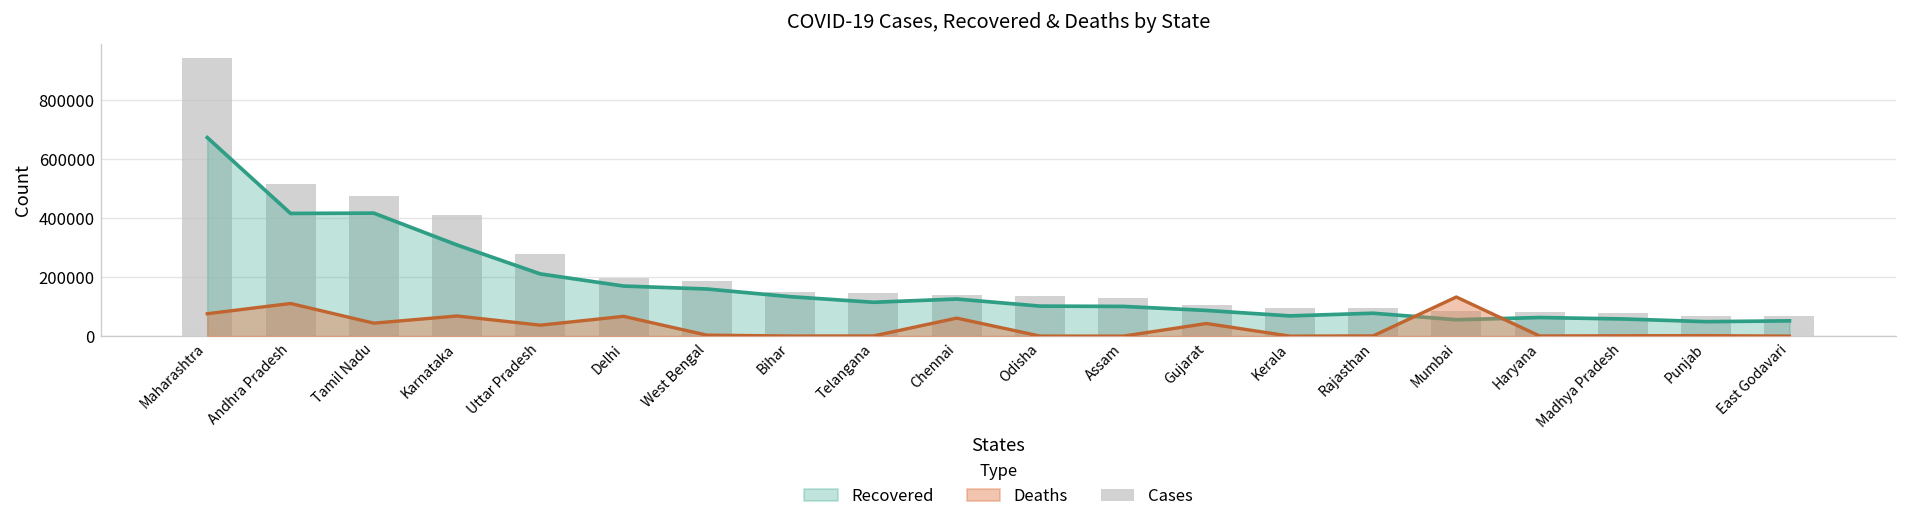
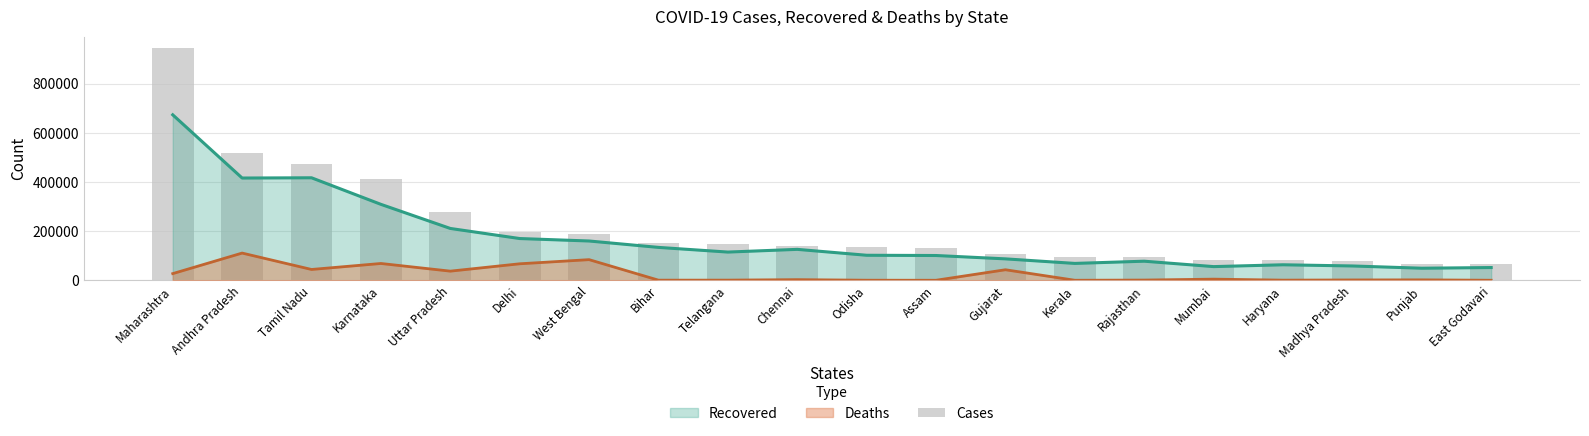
Deaths, Maharashtra: 80000 -> 30000
Deaths, West Bengal: 0 -> 80000
Deaths, Chennai: 60000 -> 0
Deaths, Mumbai: 130000 -> 0
